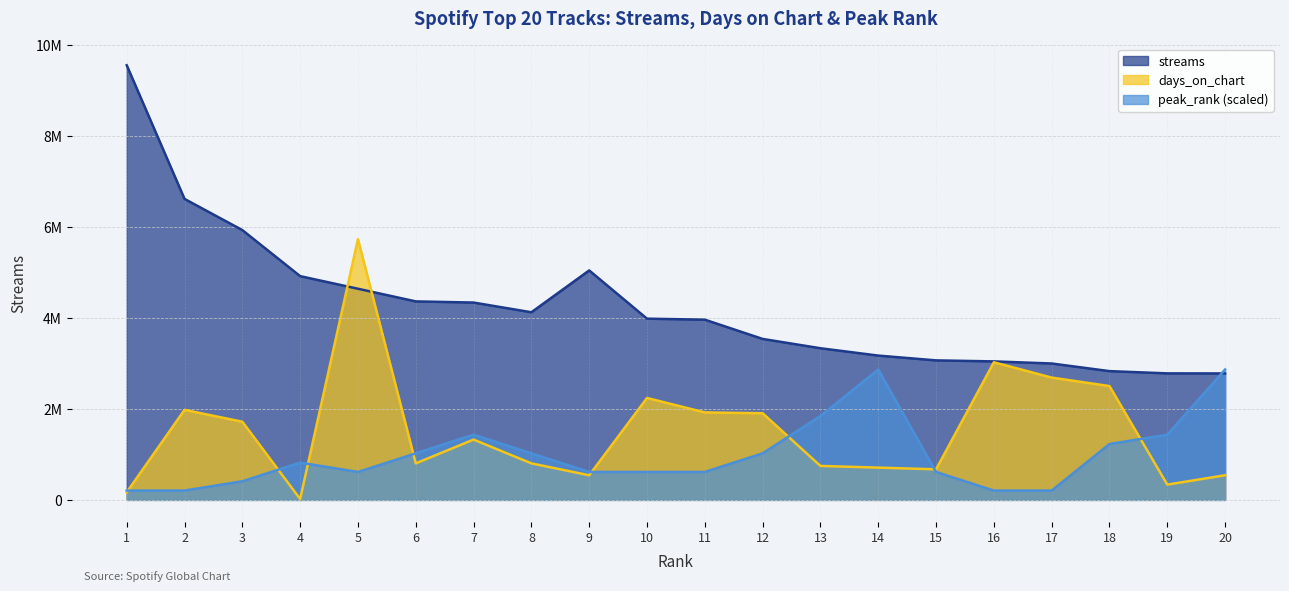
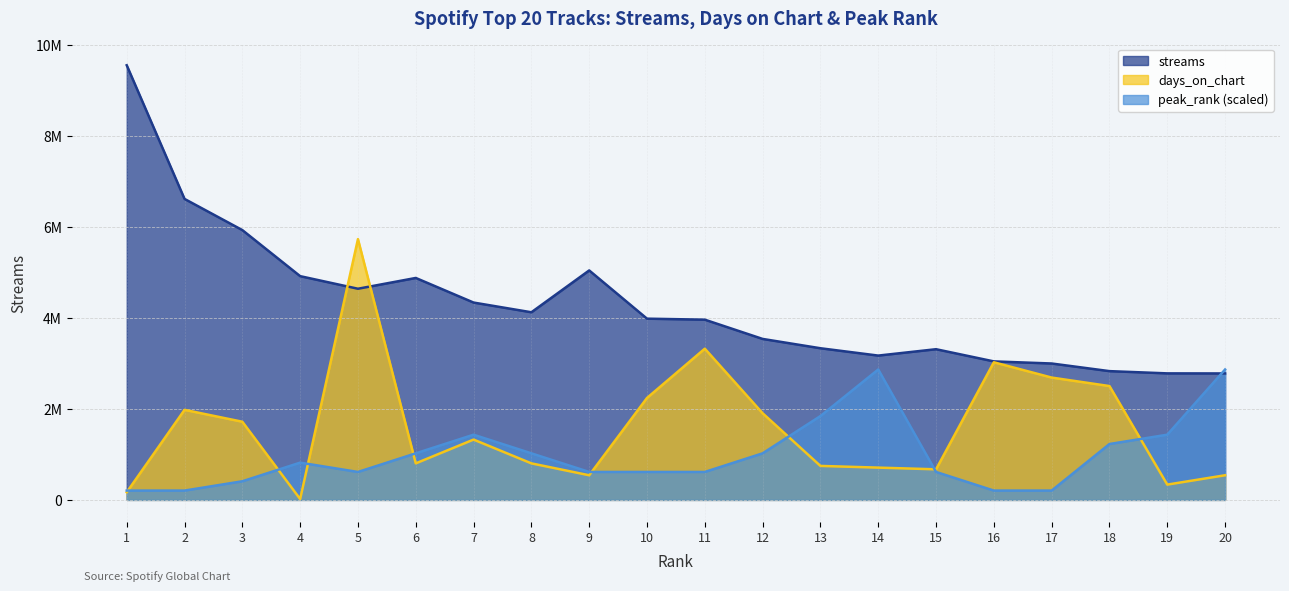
streams, 6: 4400000 -> 4900000
days_on_chart, 11: 1900000 -> 3300000
streams, 15: 3100000 -> 3300000
